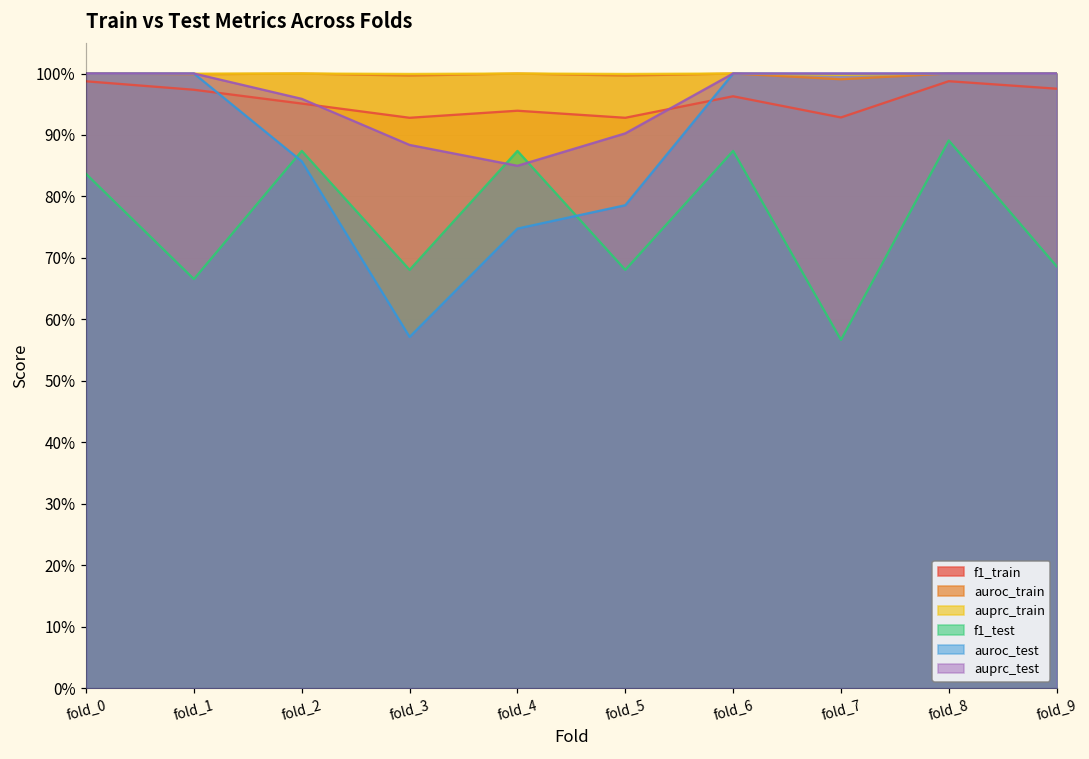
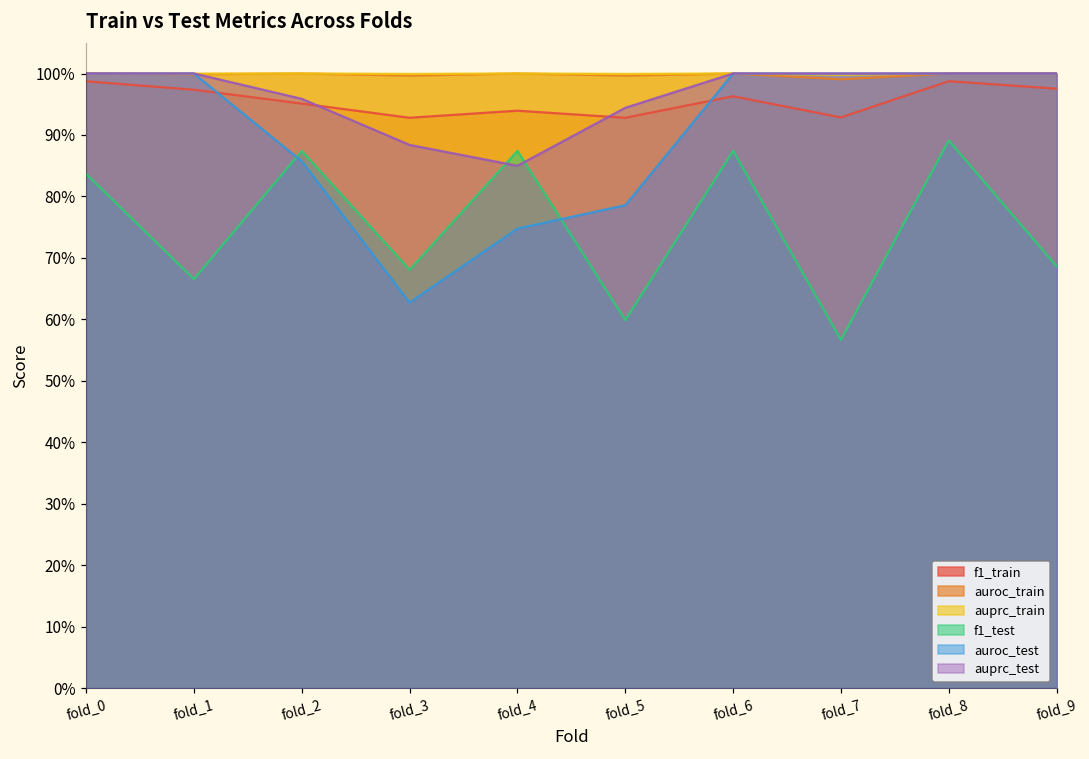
auroc_test, fold_3: 57% -> 63%
f1_test, fold_5: 68% -> 60%
auprc_test, fold_5: 90% -> 94%
